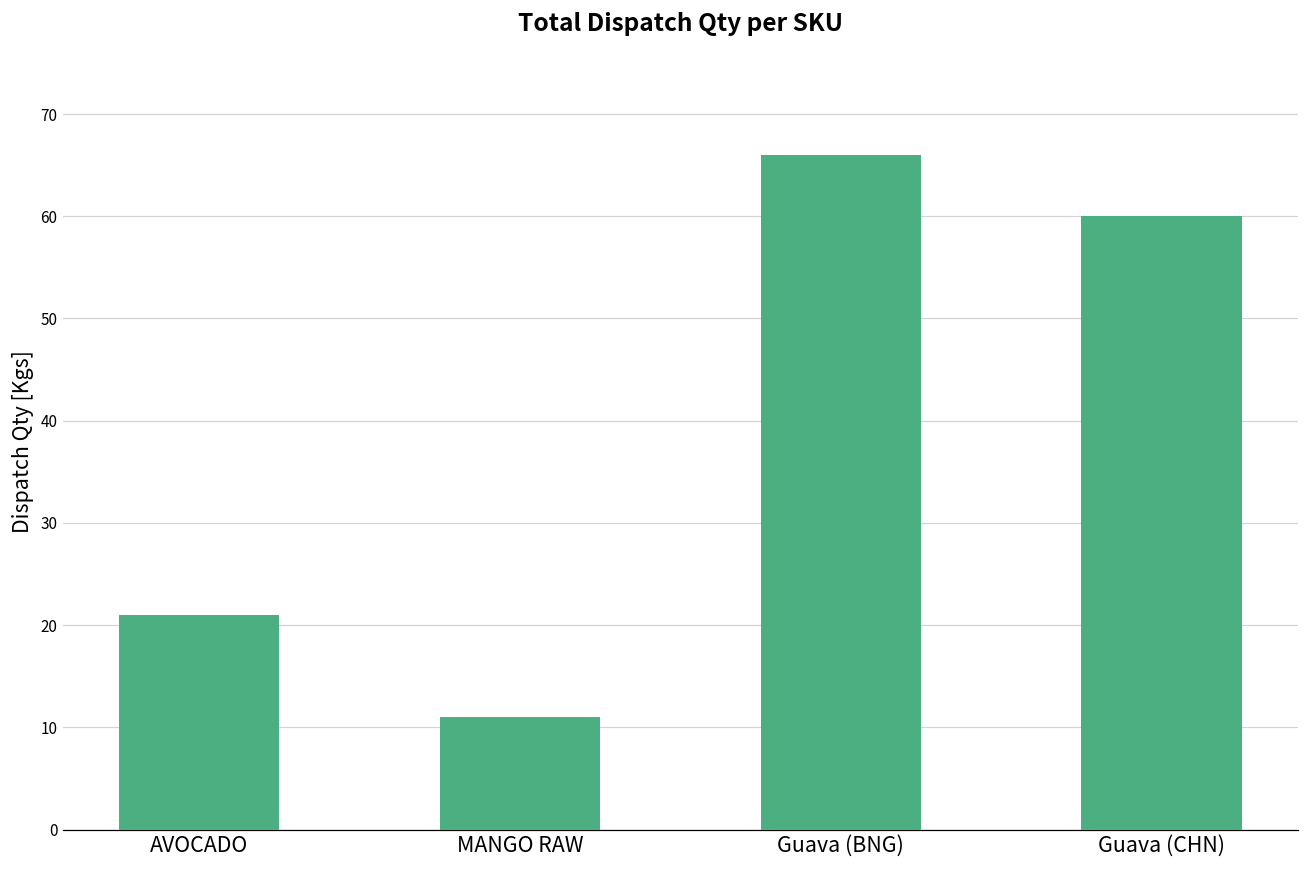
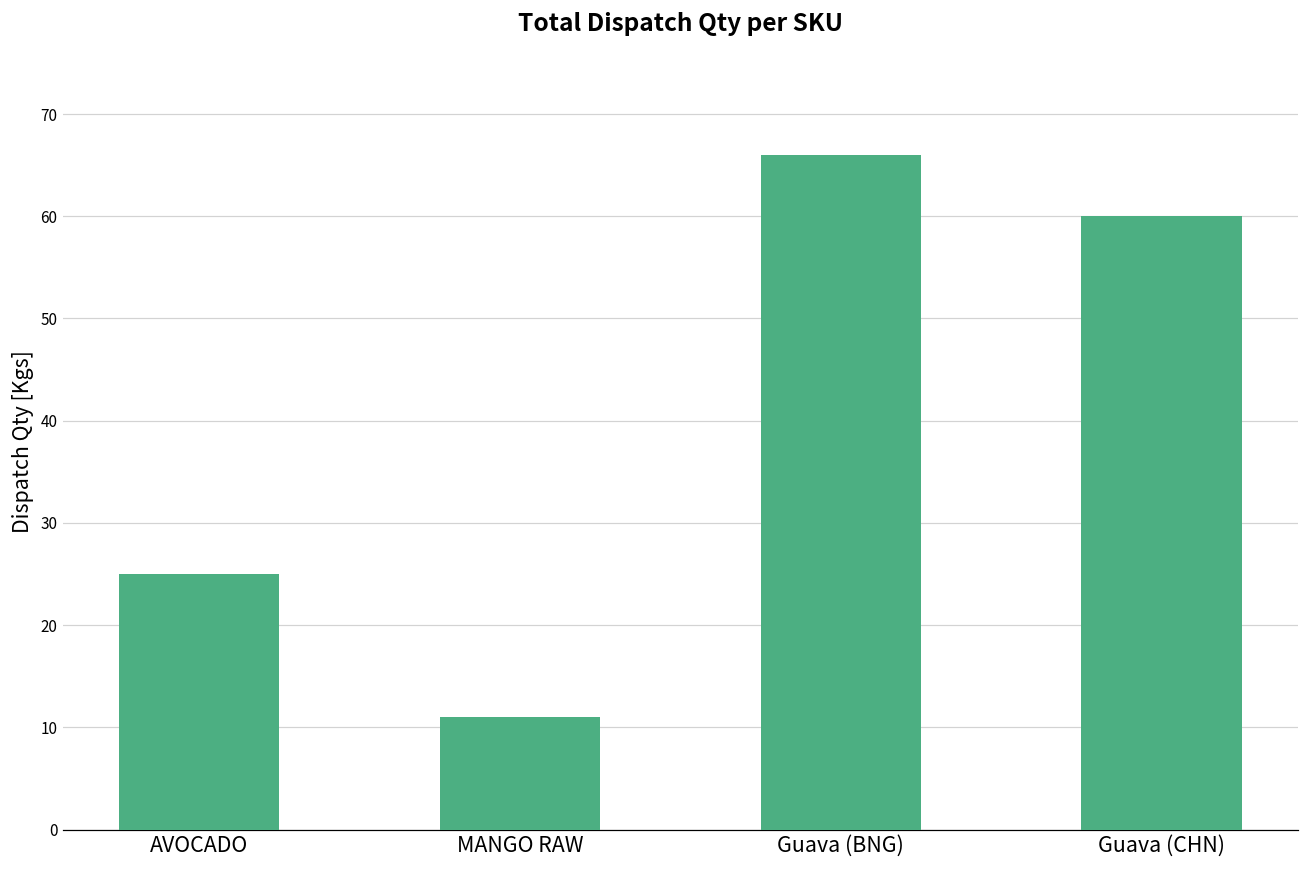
AVOCADO: 21 -> 25
